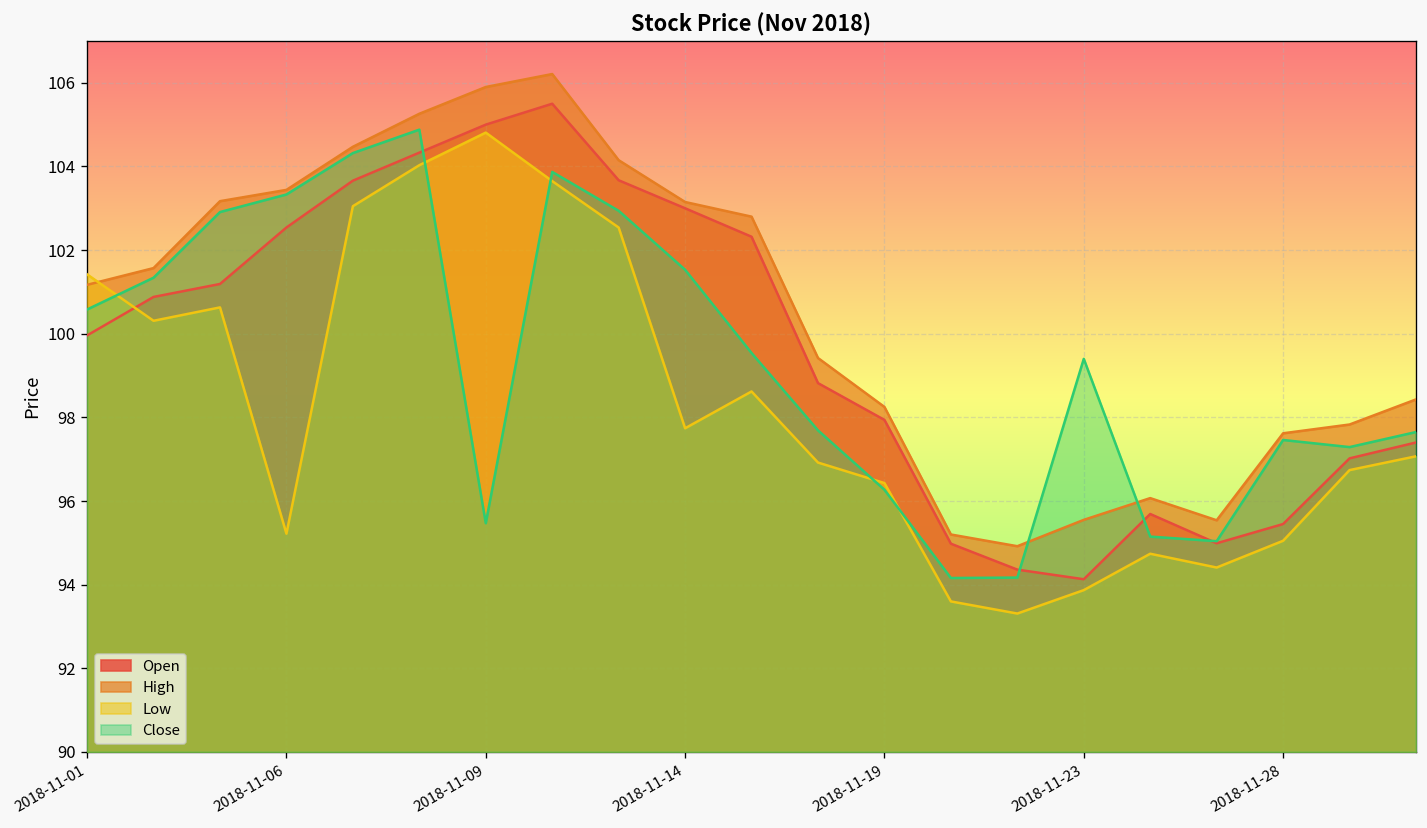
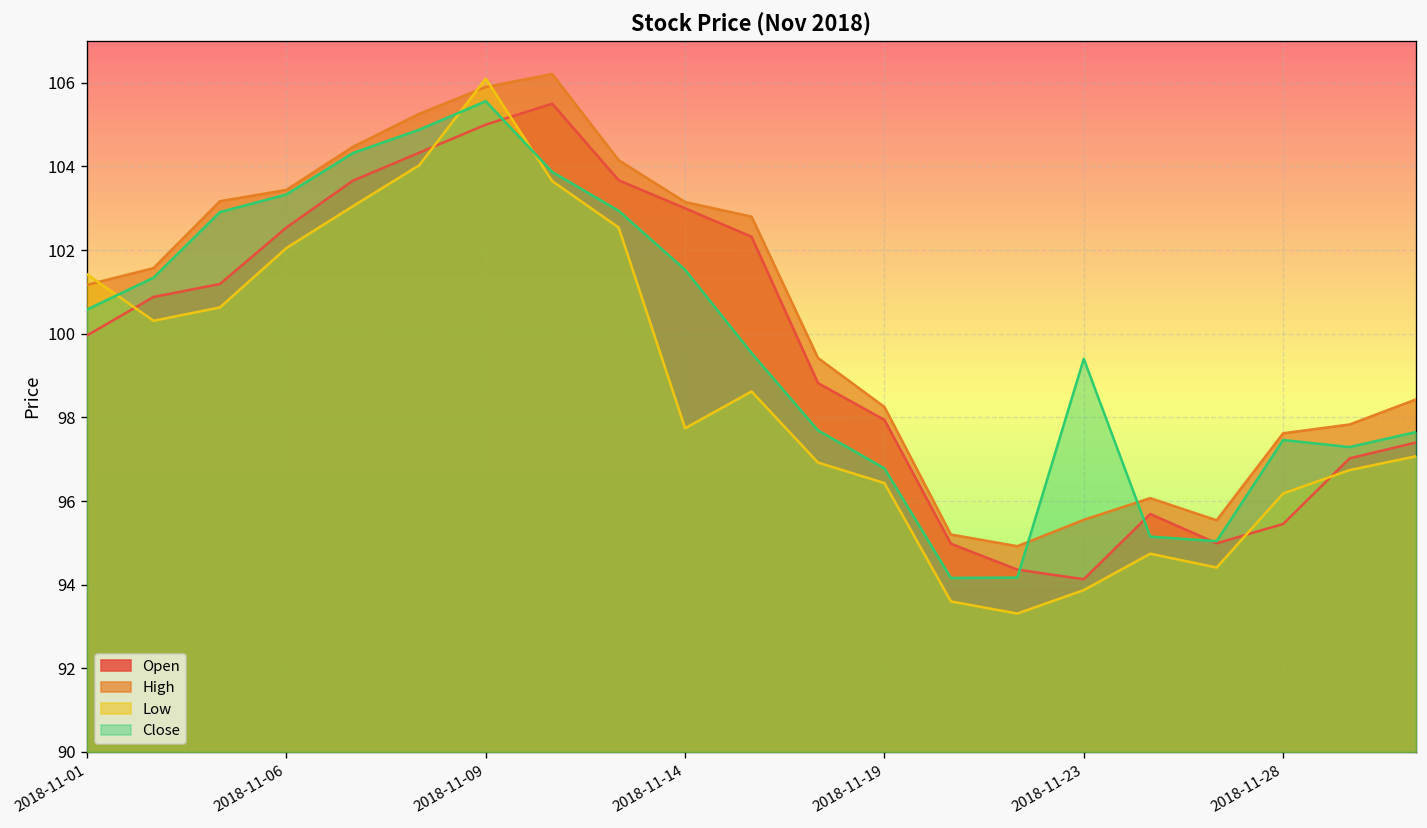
Low, 2018-11-06: 95.2 -> 102.1
Low, 2018-11-09: 104.8 -> 106.1
Close, 2018-11-09: 95.5 -> 105.6
Close, 2018-11-19: 96.3 -> 96.8
Low, 2018-11-28: 95.1 -> 96.2
